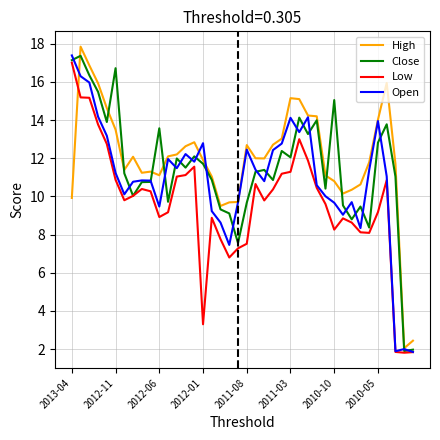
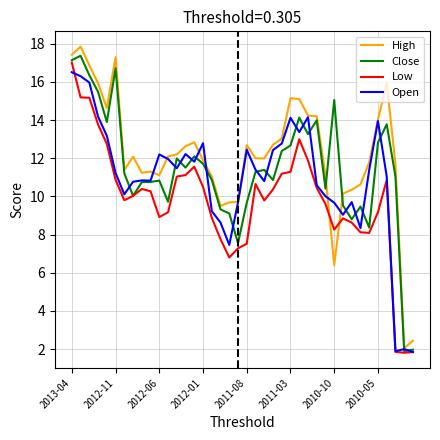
High, 2013-04: 9.9 -> 17.4
Open, 2013-04: 17.4 -> 16.5
High, 2012-11: 13.5 -> 17.3
Close, 2012-06: 13.6 -> 10.8
Open, 2012-06: 9.5 -> 12.2
Low, 2012-01: 3.3 -> 10.5
Close, 2011-03: 12.1 -> 12.7
High, 2010-10: 10.8 -> 6.4
